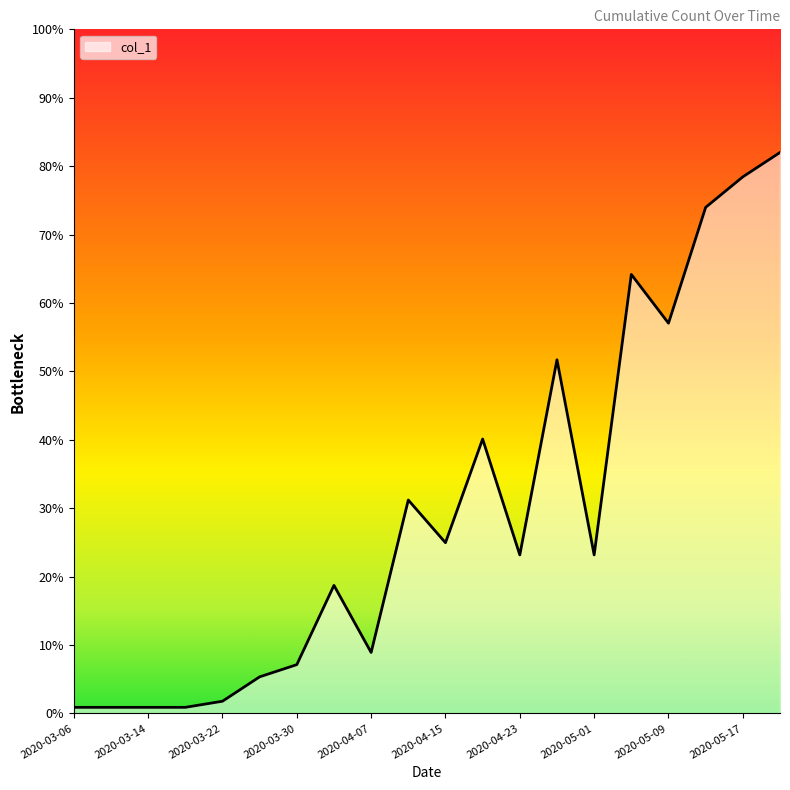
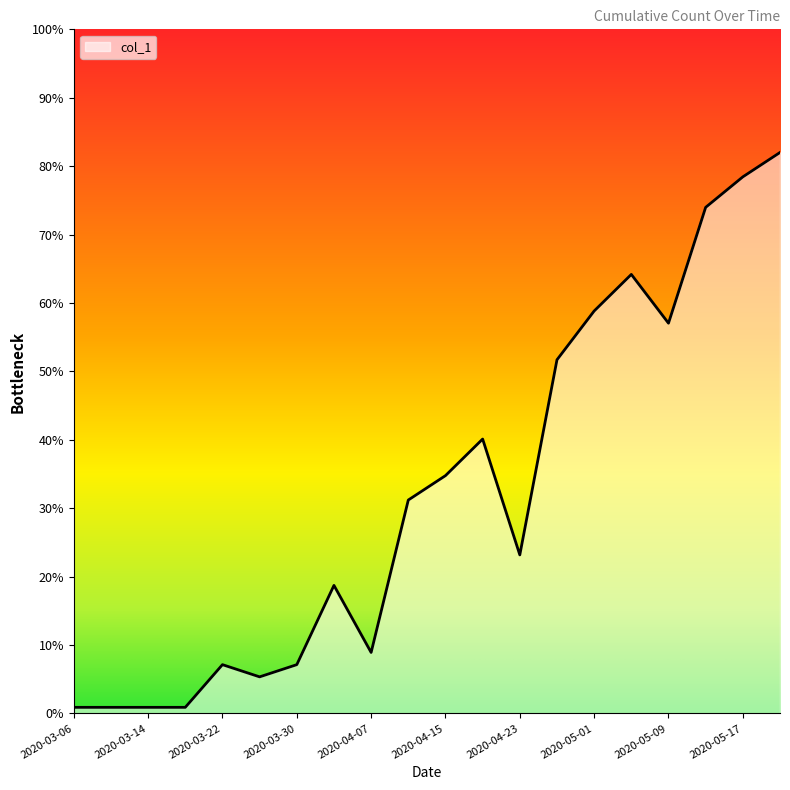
2020-03-22: 2% -> 7%
2020-04-15: 25% -> 35%
2020-05-01: 23% -> 59%
